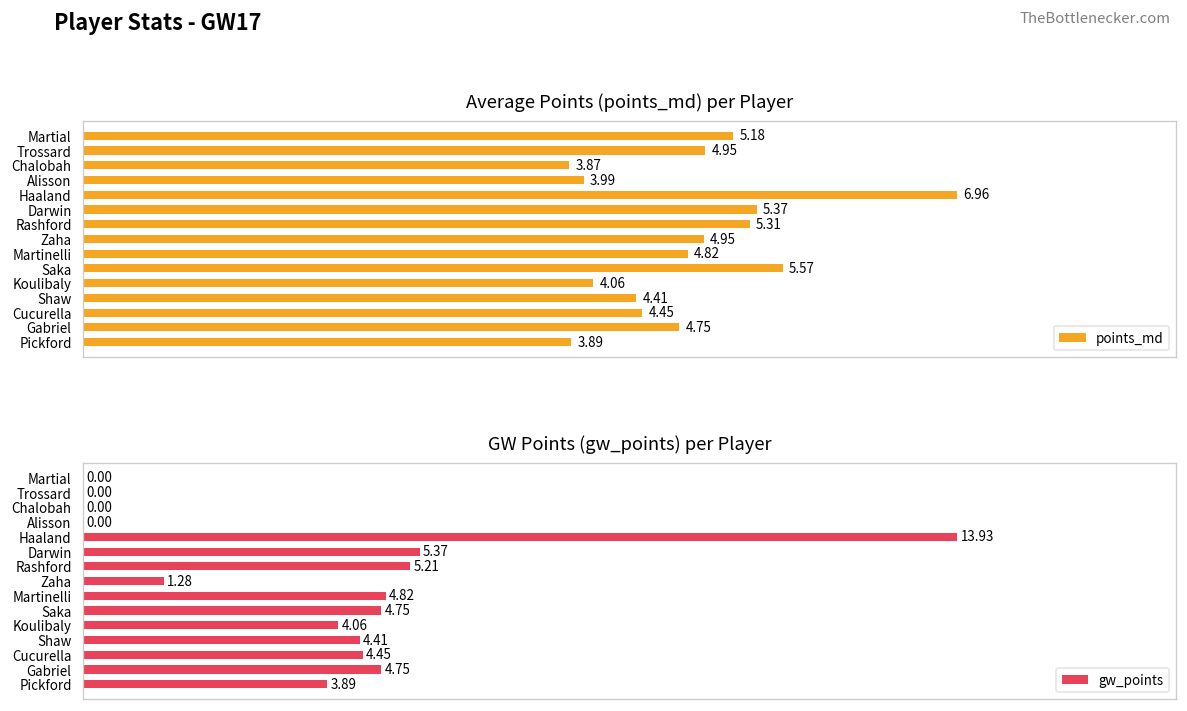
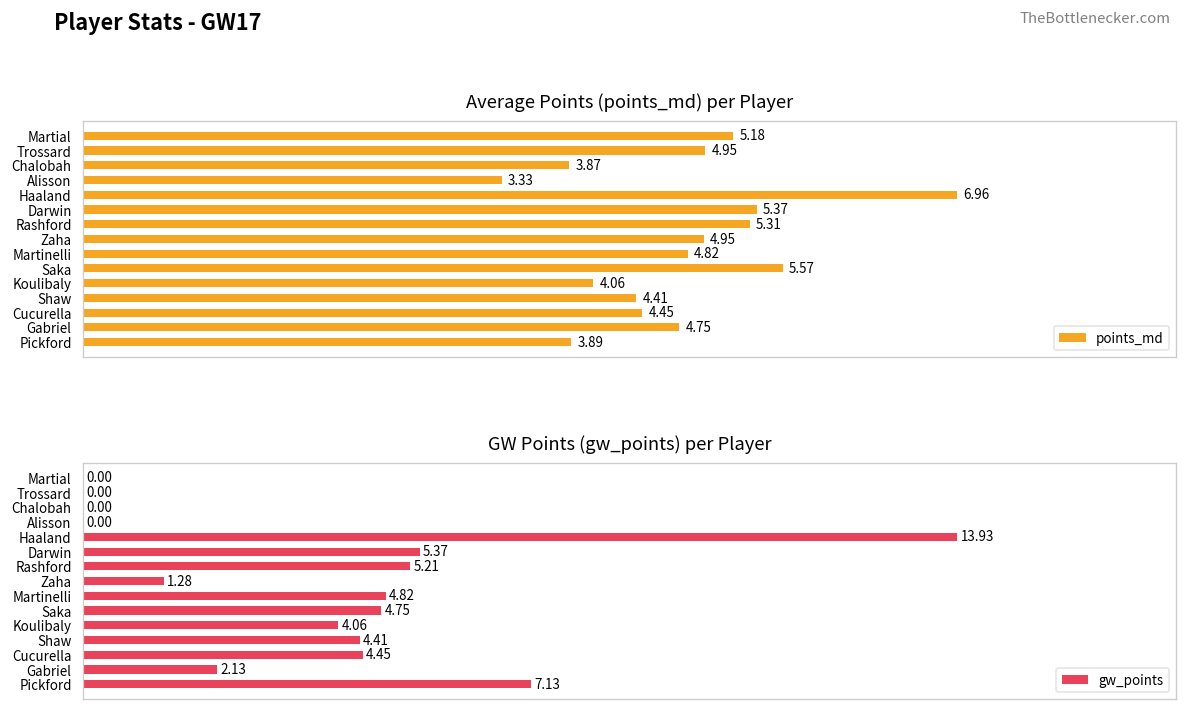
Average Points (points_md) per Player, Alisson: 3.99 -> 3.33
GW Points (gw_points) per Player, Gabriel: 4.75 -> 2.13
GW Points (gw_points) per Player, Pickford: 3.89 -> 7.13
